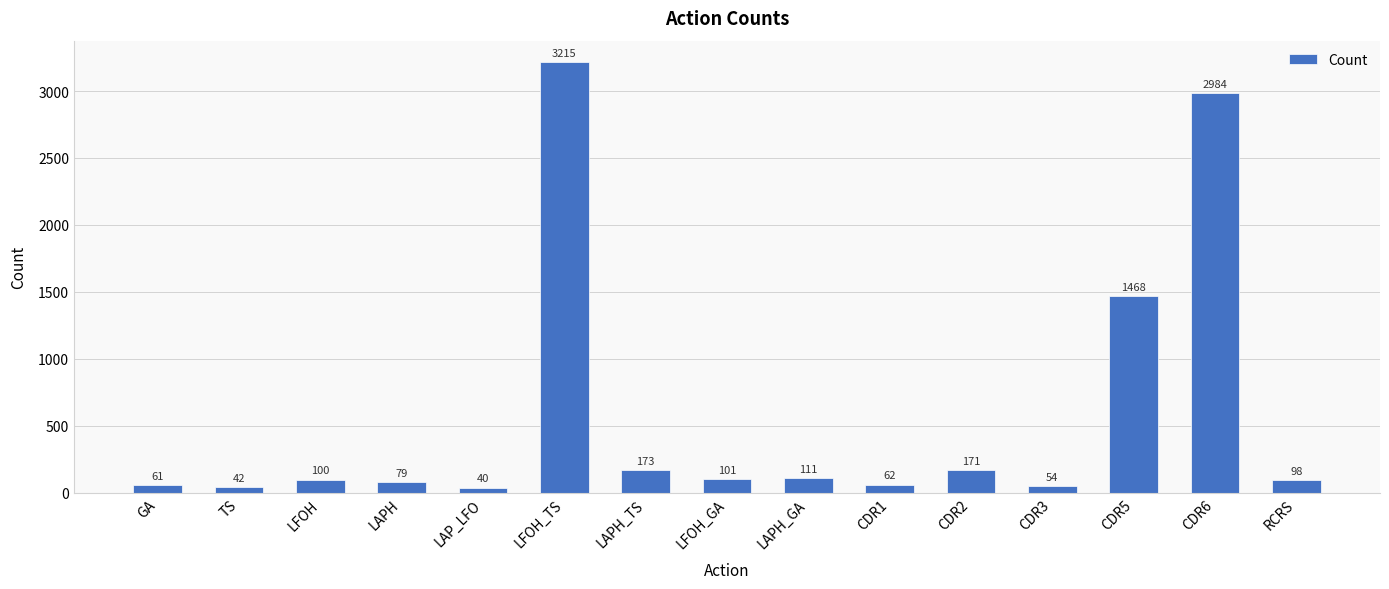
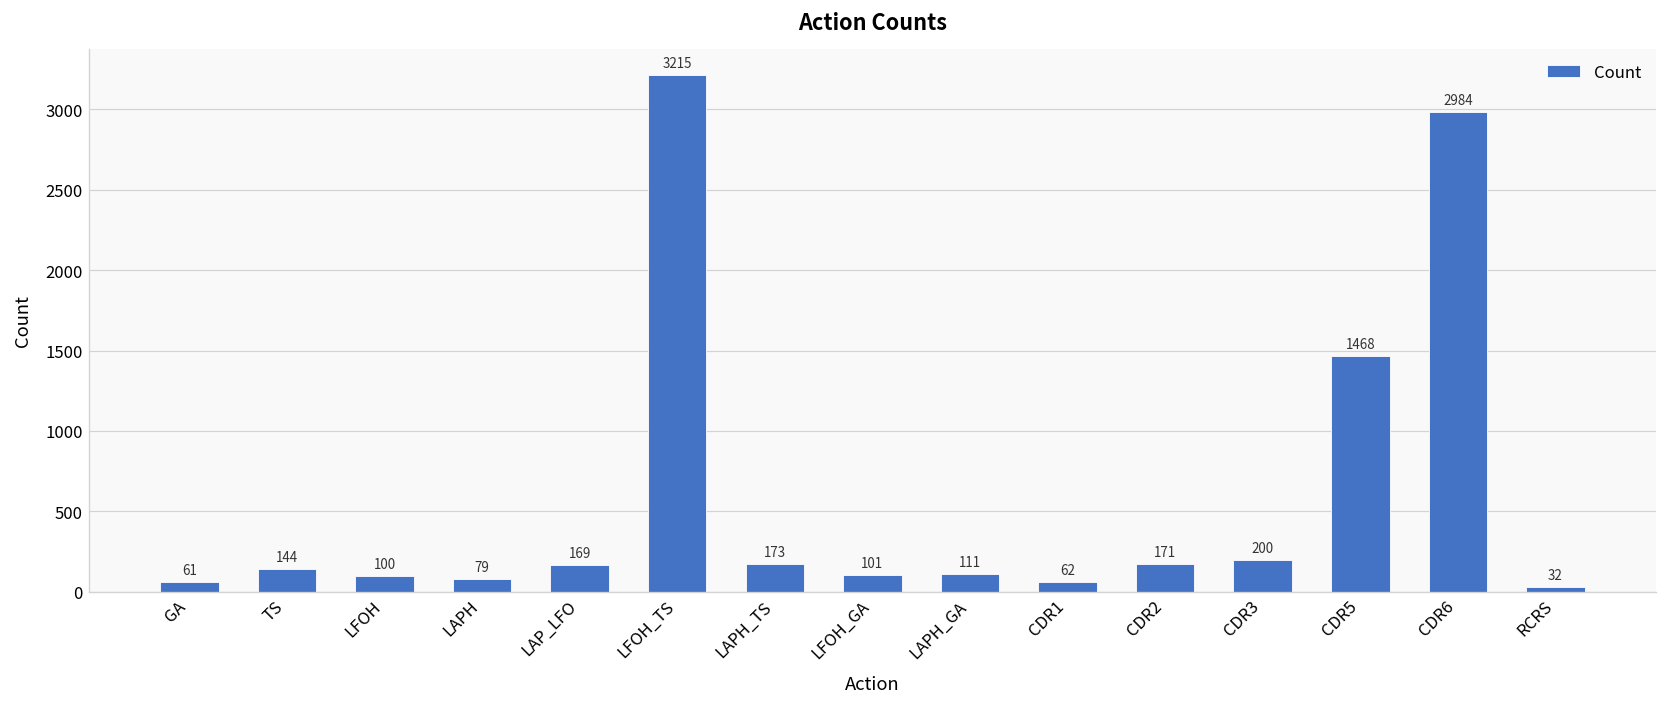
TS: 42 -> 144
LAP_LFO: 40 -> 169
CDR3: 54 -> 200
RCRS: 98 -> 32
